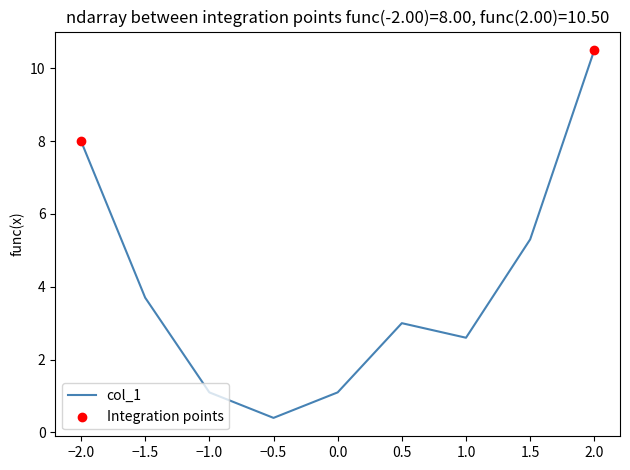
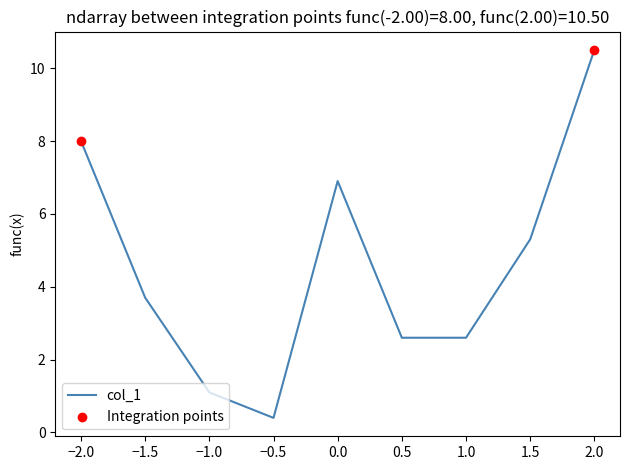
col_1, 0.0: 1.1 -> 6.9
col_1, 0.5: 3.0 -> 2.6
